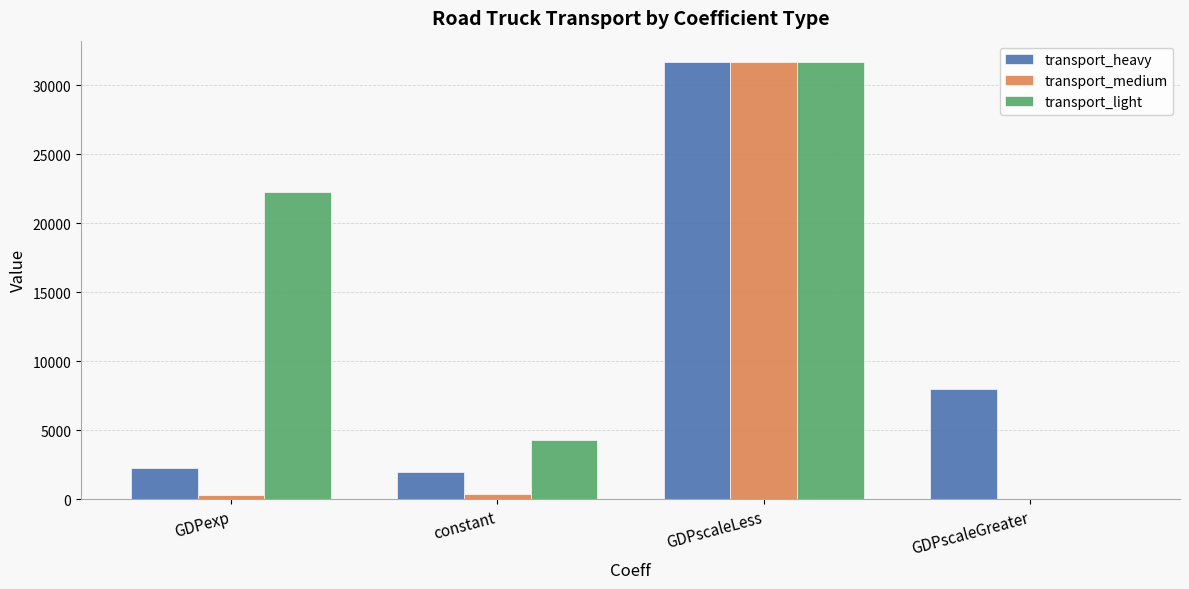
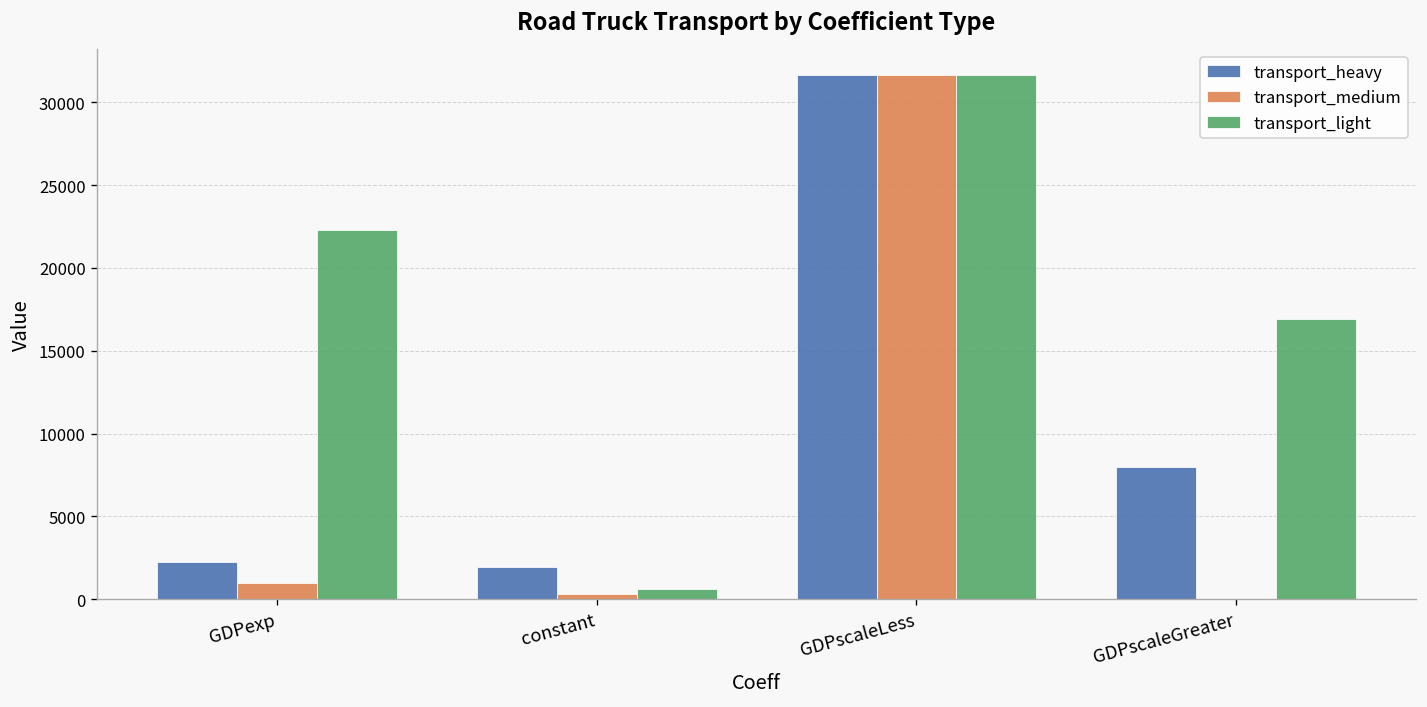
transport_medium, GDPexp: 300 -> 1000
transport_light, constant: 4300 -> 600
transport_light, GDPscaleGreater: 0 -> 16900
